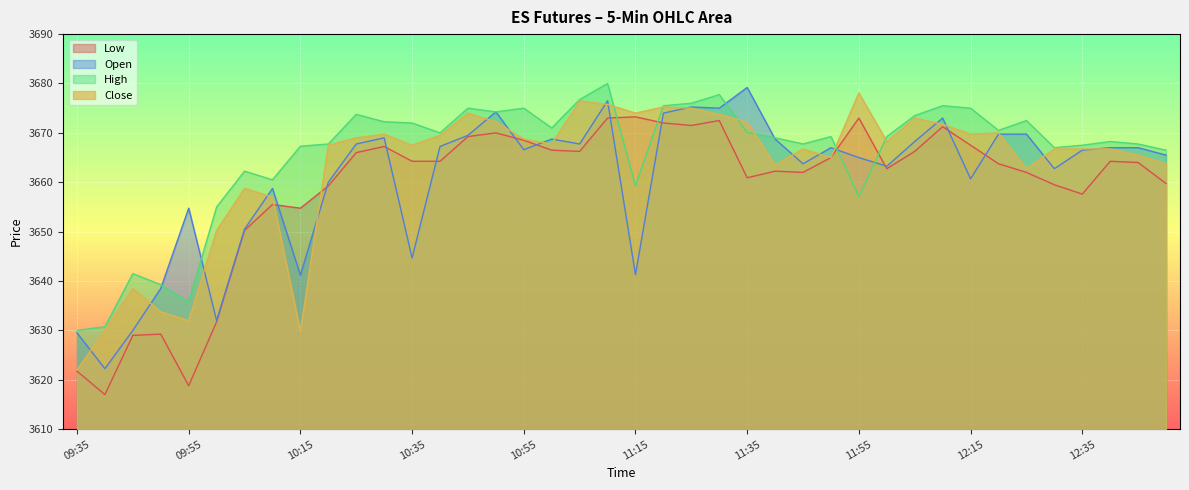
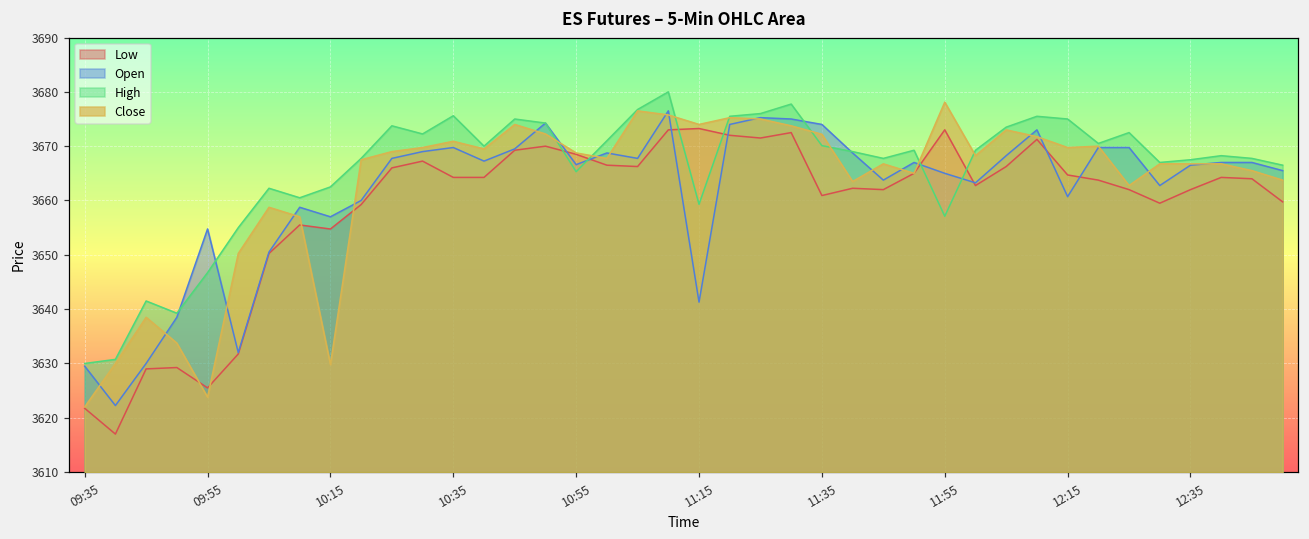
Low, 09:55: 3619 -> 3626
High, 09:55: 3636 -> 3647
Close, 09:55: 3632 -> 3624
Open, 10:15: 3641 -> 3657
High, 10:15: 3667 -> 3663
Open, 10:35: 3645 -> 3670
High, 10:35: 3672 -> 3676
Close, 10:35: 3668 -> 3671
High, 10:55: 3675 -> 3665
Open, 11:35: 3679 -> 3674
Low, 12:15: 3668 -> 3665
Low, 12:35: 3658 -> 3662
